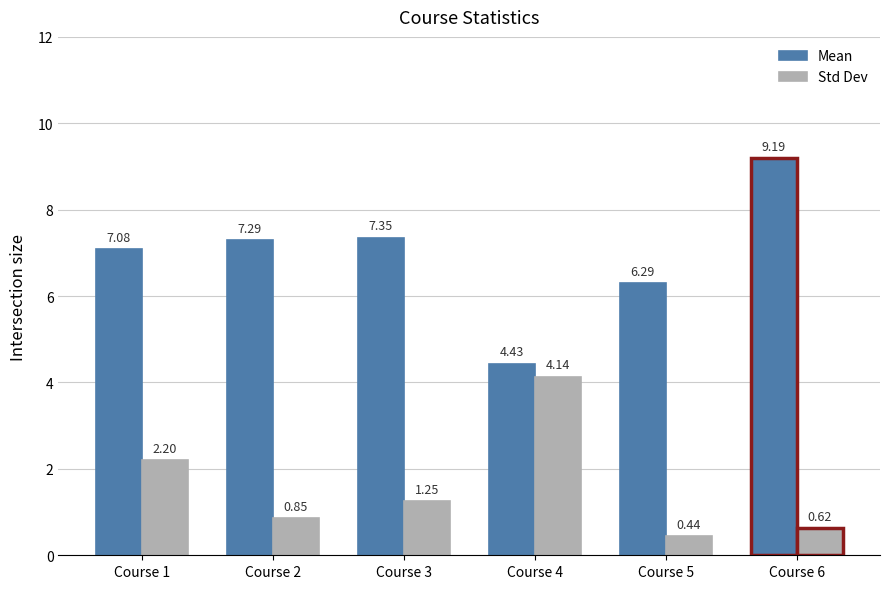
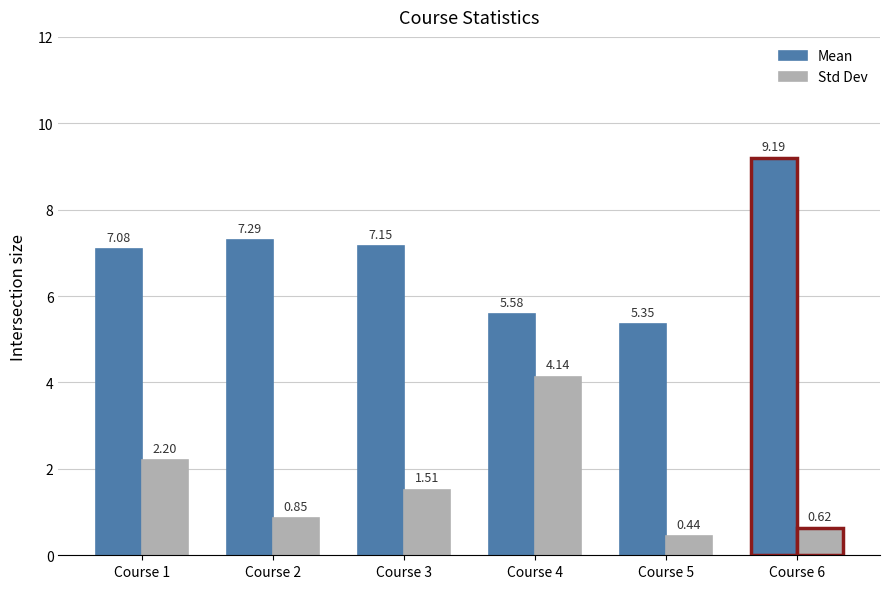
Mean, Course 3: 7.35 -> 7.15
Std Dev, Course 3: 1.25 -> 1.51
Mean, Course 4: 4.43 -> 5.58
Mean, Course 5: 6.29 -> 5.35
